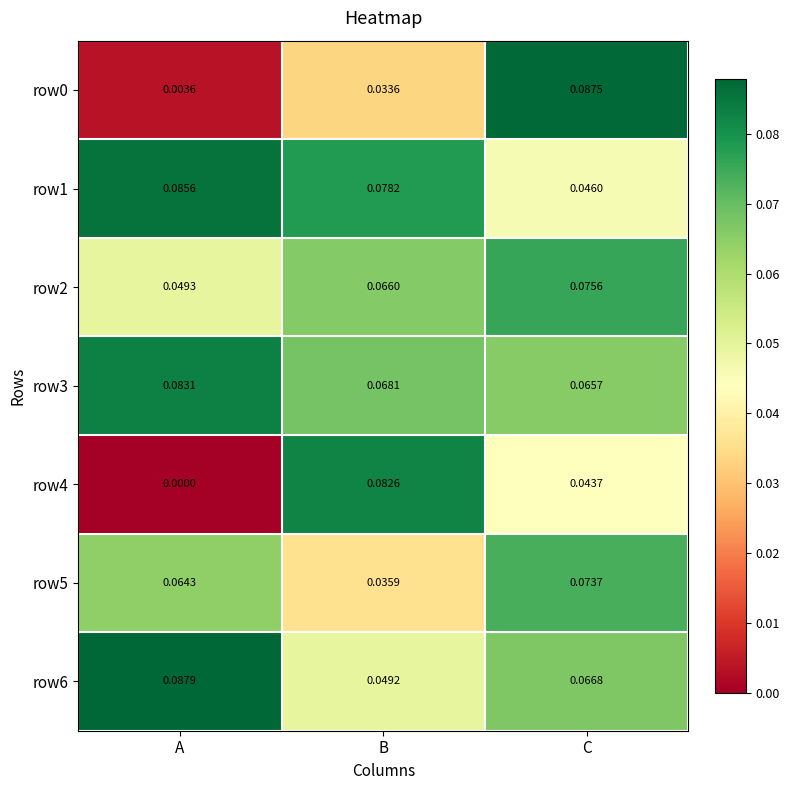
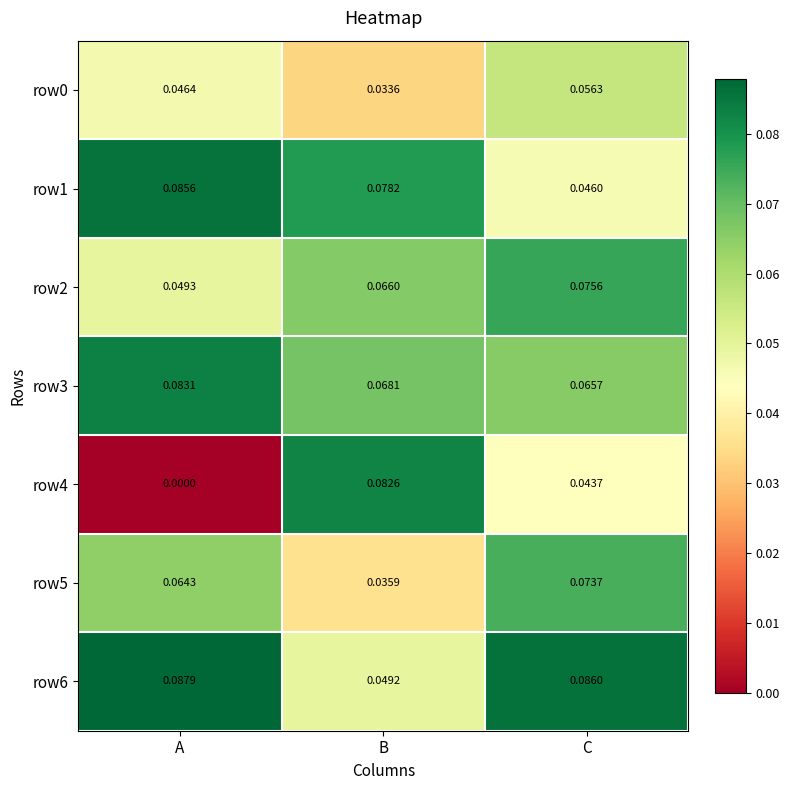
row0, A: 0.0036 -> 0.0464
row0, C: 0.0875 -> 0.0563
row6, C: 0.0668 -> 0.0860
